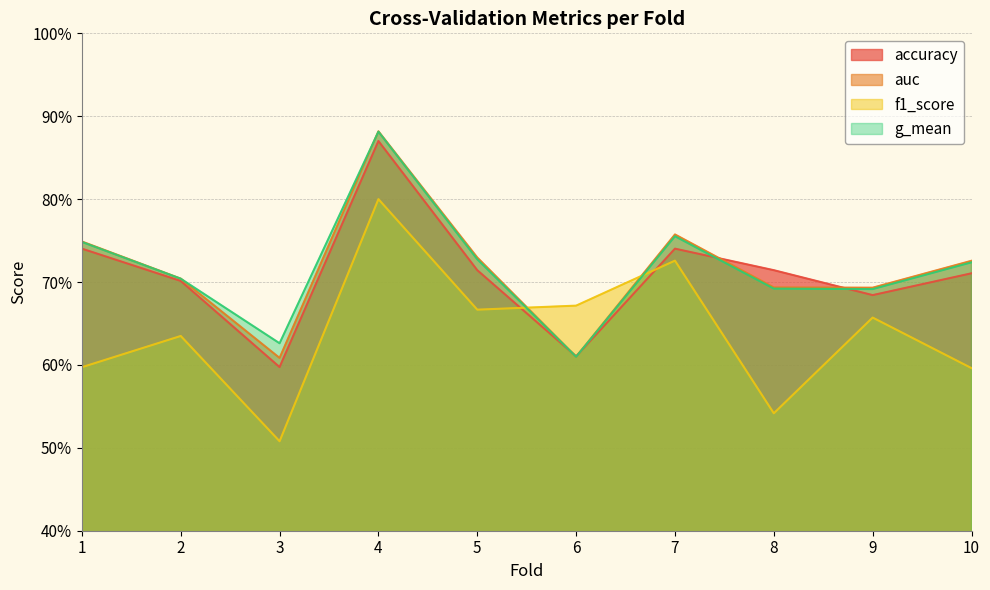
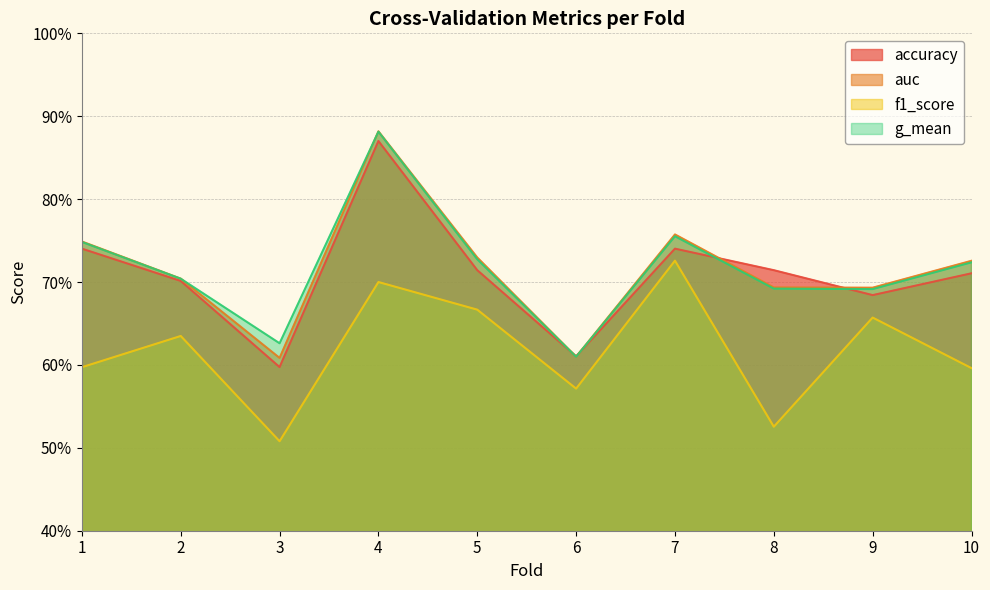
f1_score, 4: 80% -> 70%
f1_score, 6: 67% -> 57%
f1_score, 8: 54% -> 53%
